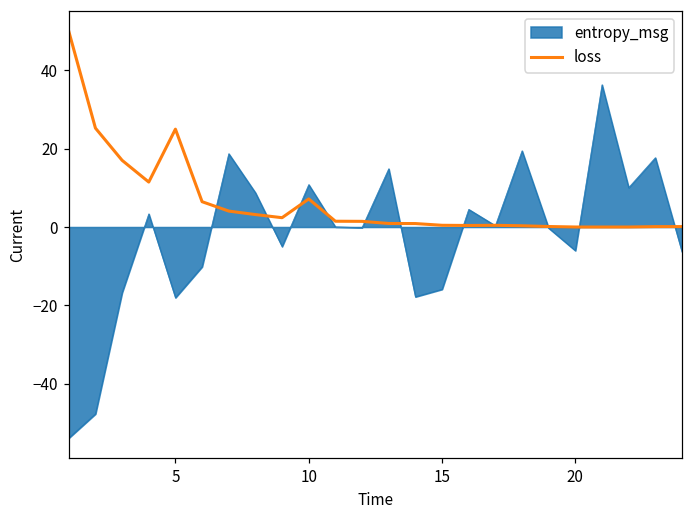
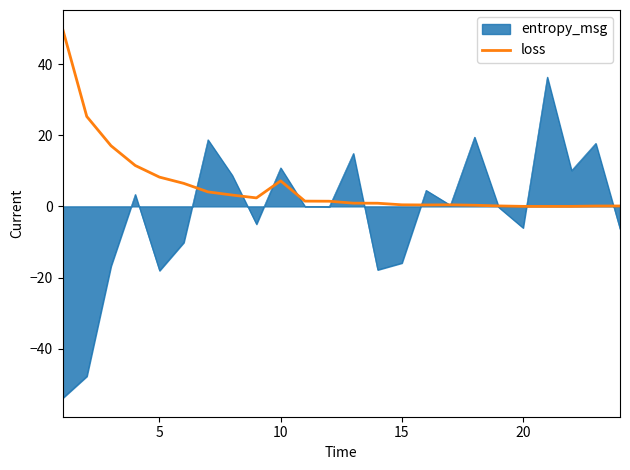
loss, 5: 25 -> 8
